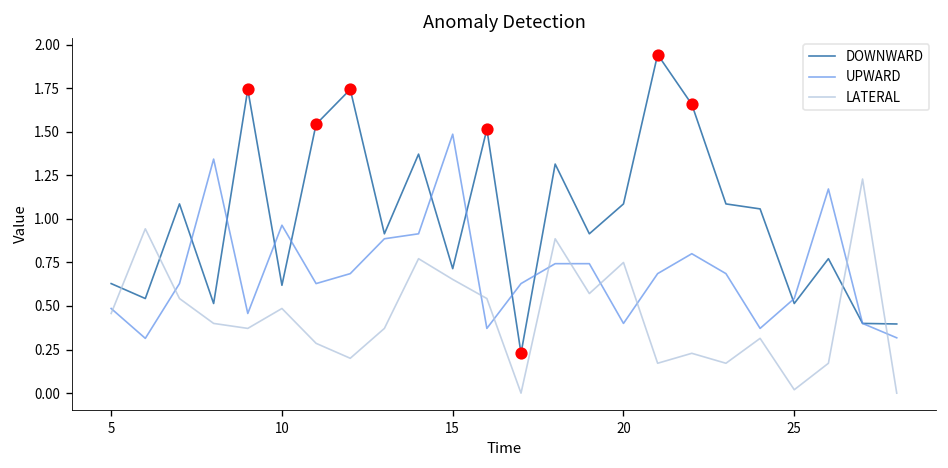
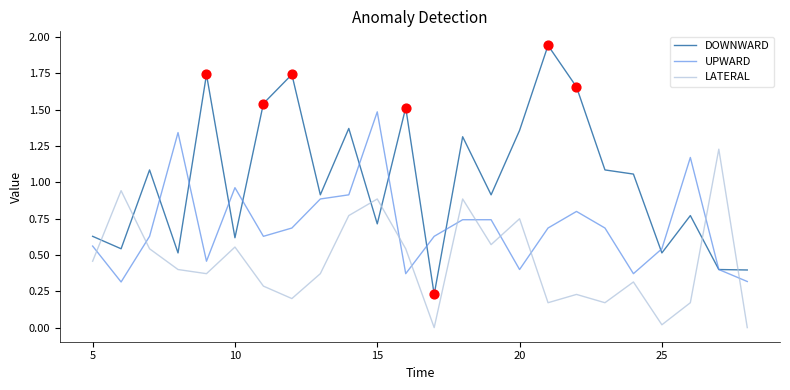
UPWARD, 5: 0.49 -> 0.56
LATERAL, 10: 0.49 -> 0.55
LATERAL, 15: 0.65 -> 0.89
DOWNWARD, 20: 1.09 -> 1.36
